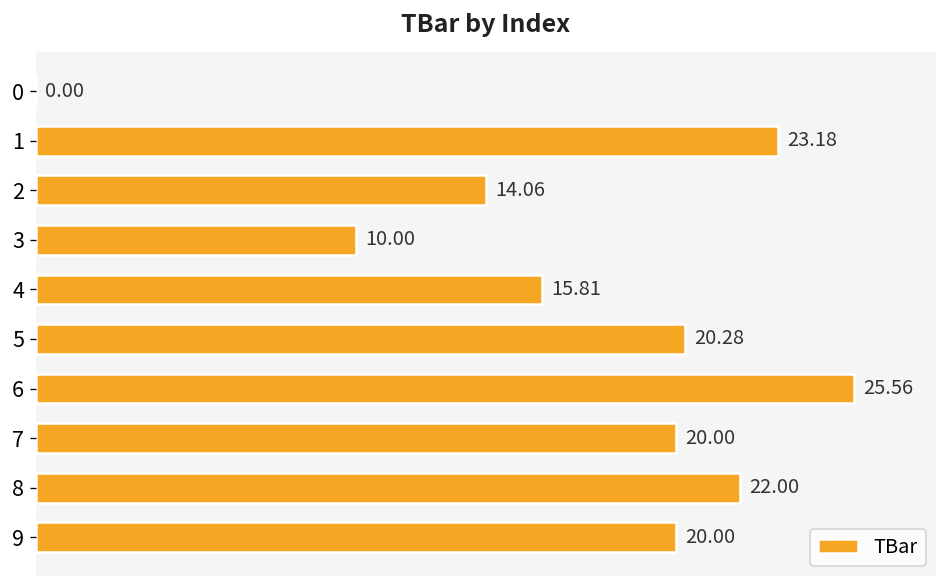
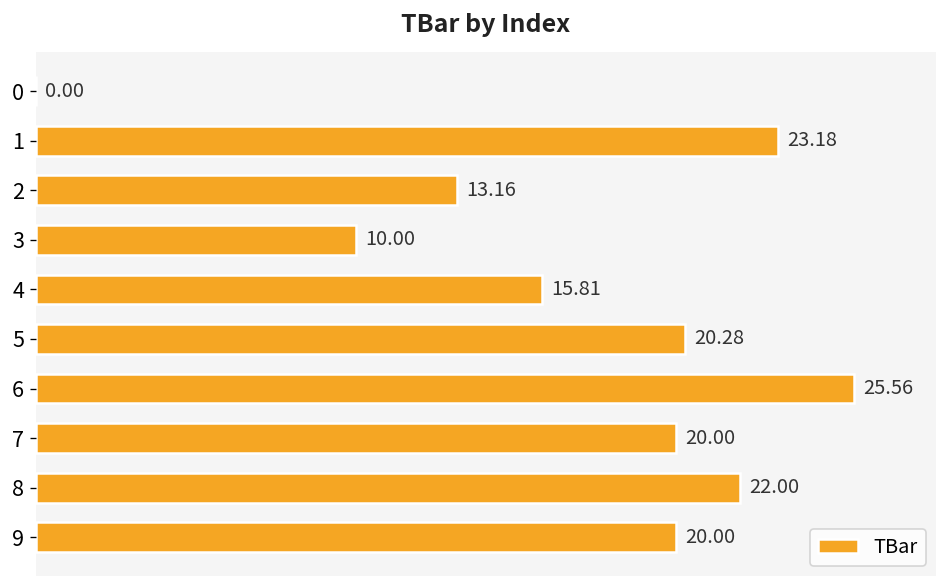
2: 14.06 -> 13.16
